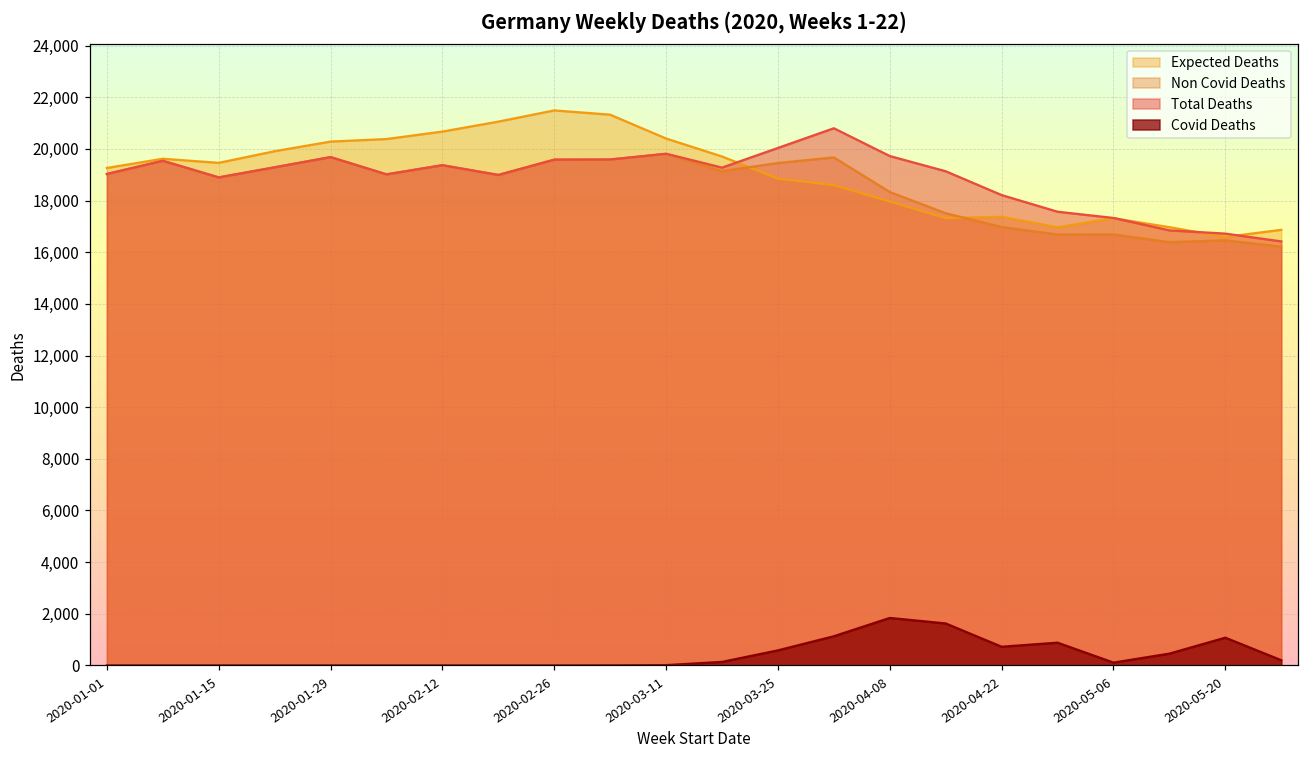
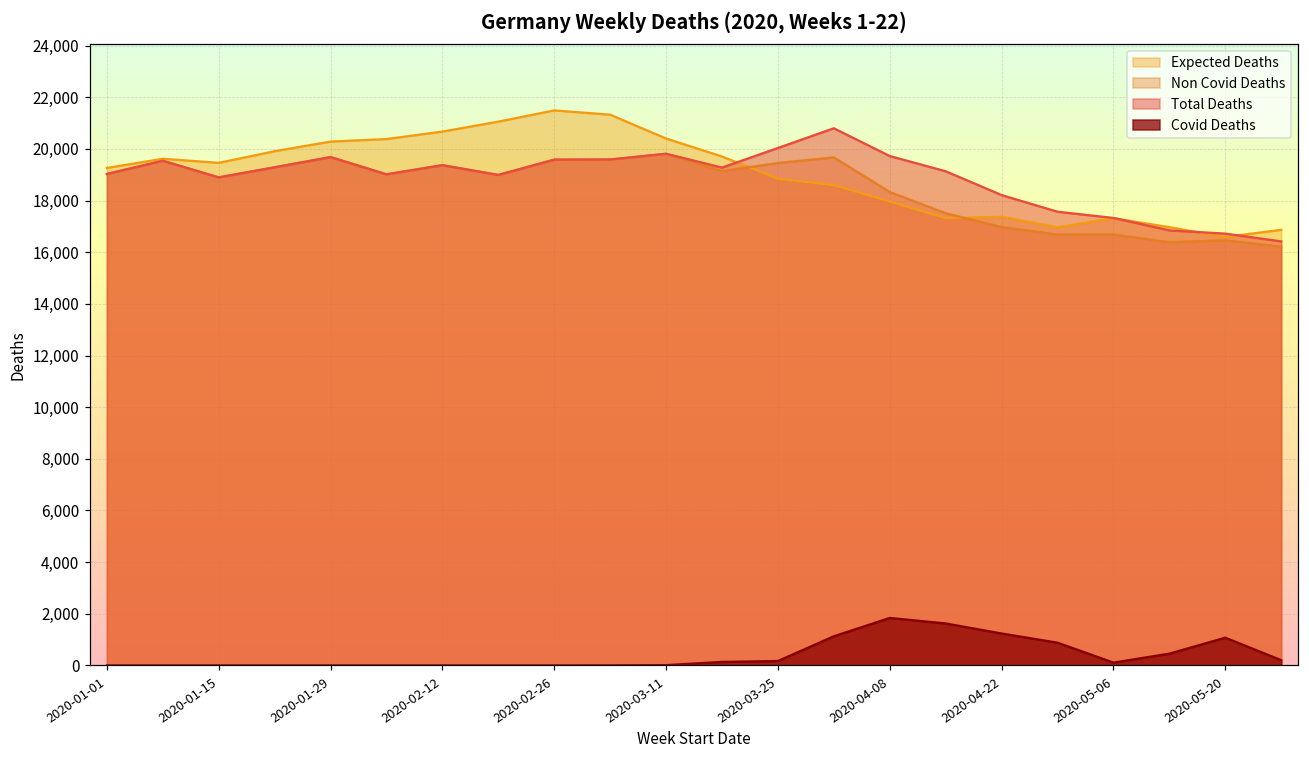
Covid Deaths, 2020-03-25: 600 -> 200
Covid Deaths, 2020-04-22: 700 -> 1,200
